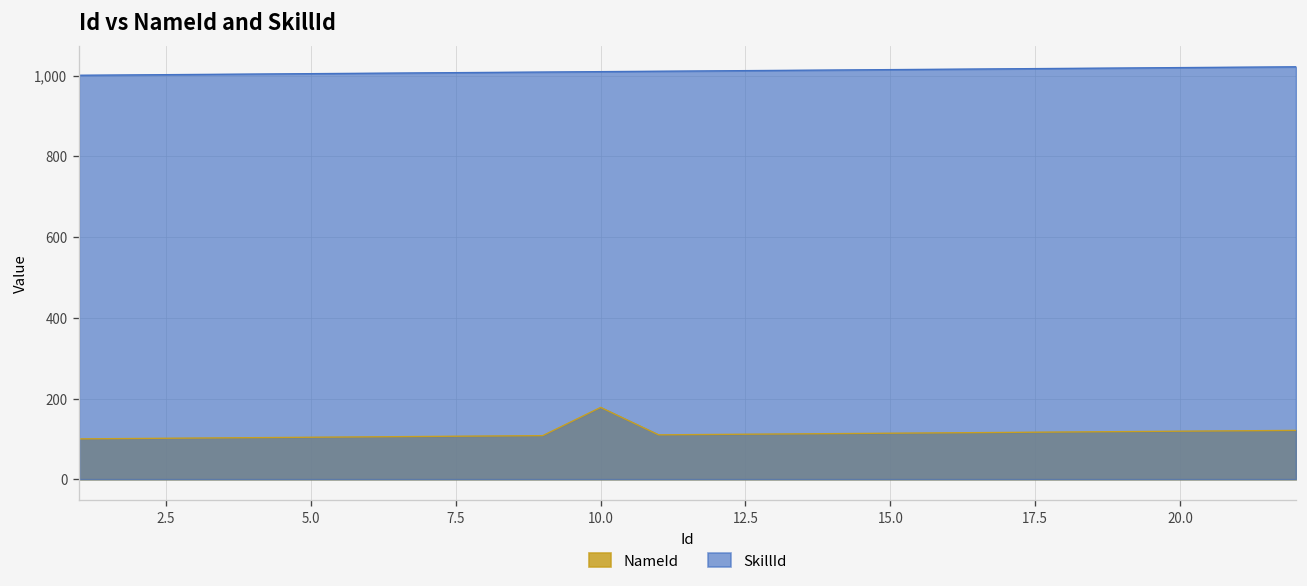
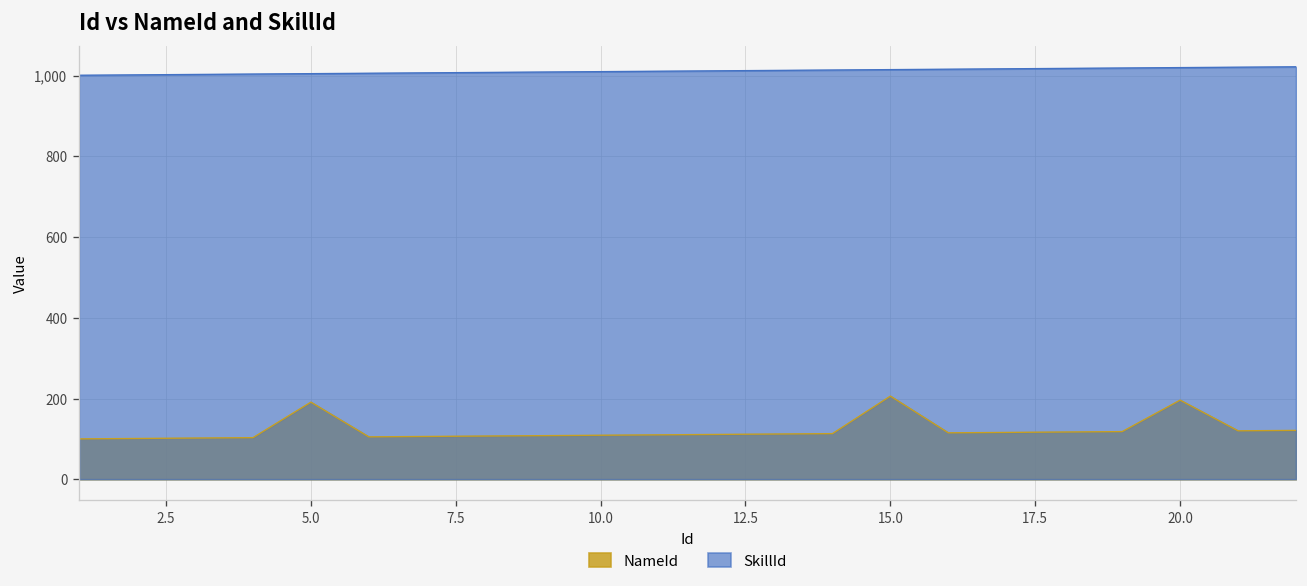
NameId, 5.0: 100 -> 190
NameId, 10.0: 180 -> 110
NameId, 15.0: 110 -> 210
NameId, 20.0: 120 -> 200
